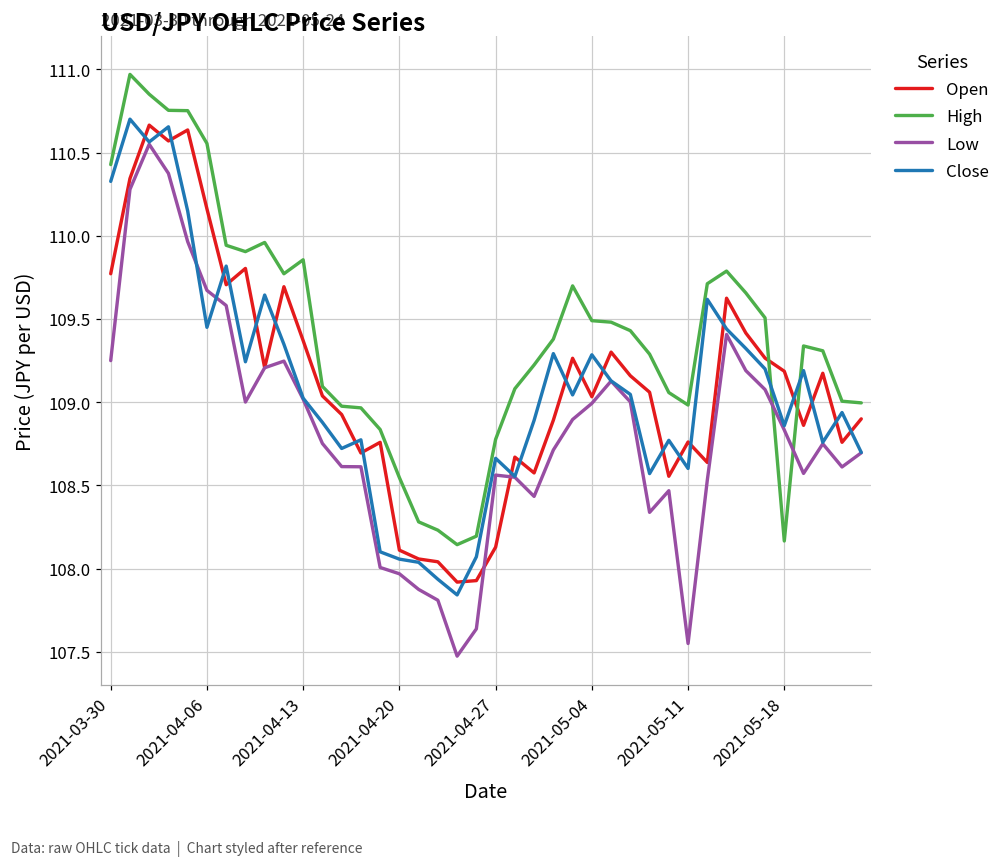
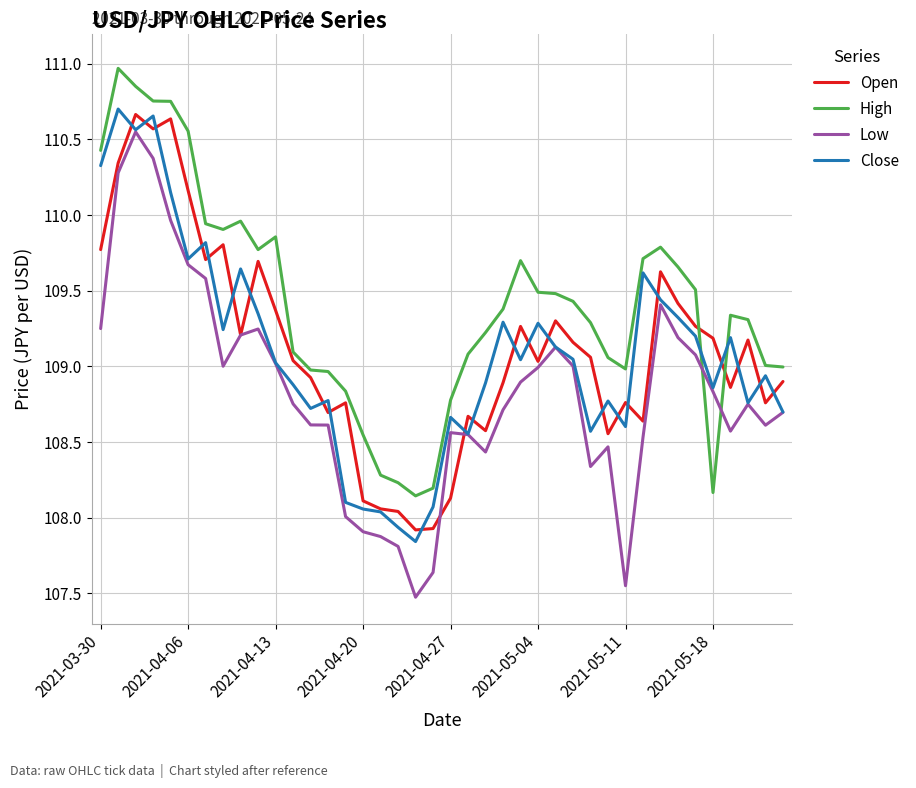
Close, 2021-04-06: 109.45 -> 109.71
Low, 2021-04-20: 107.97 -> 107.91
